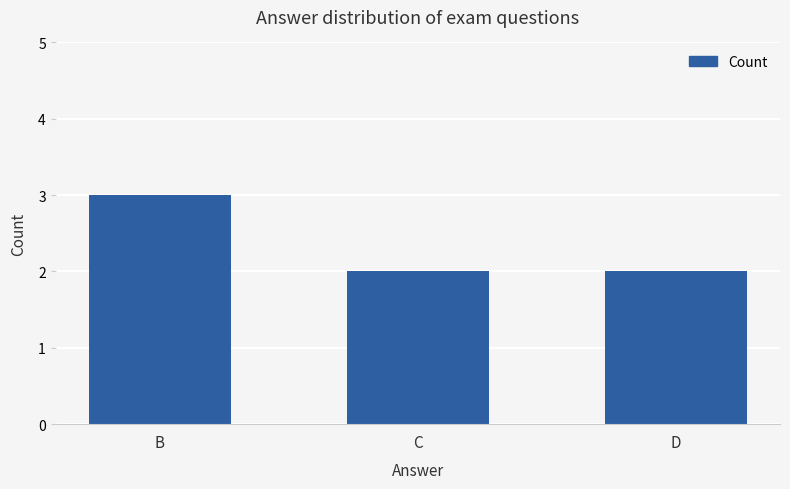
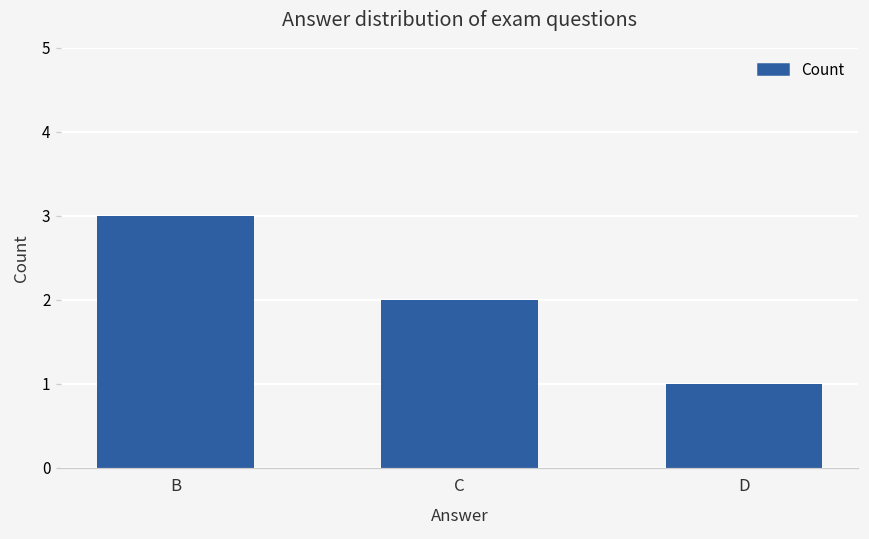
D: 2 -> 1
